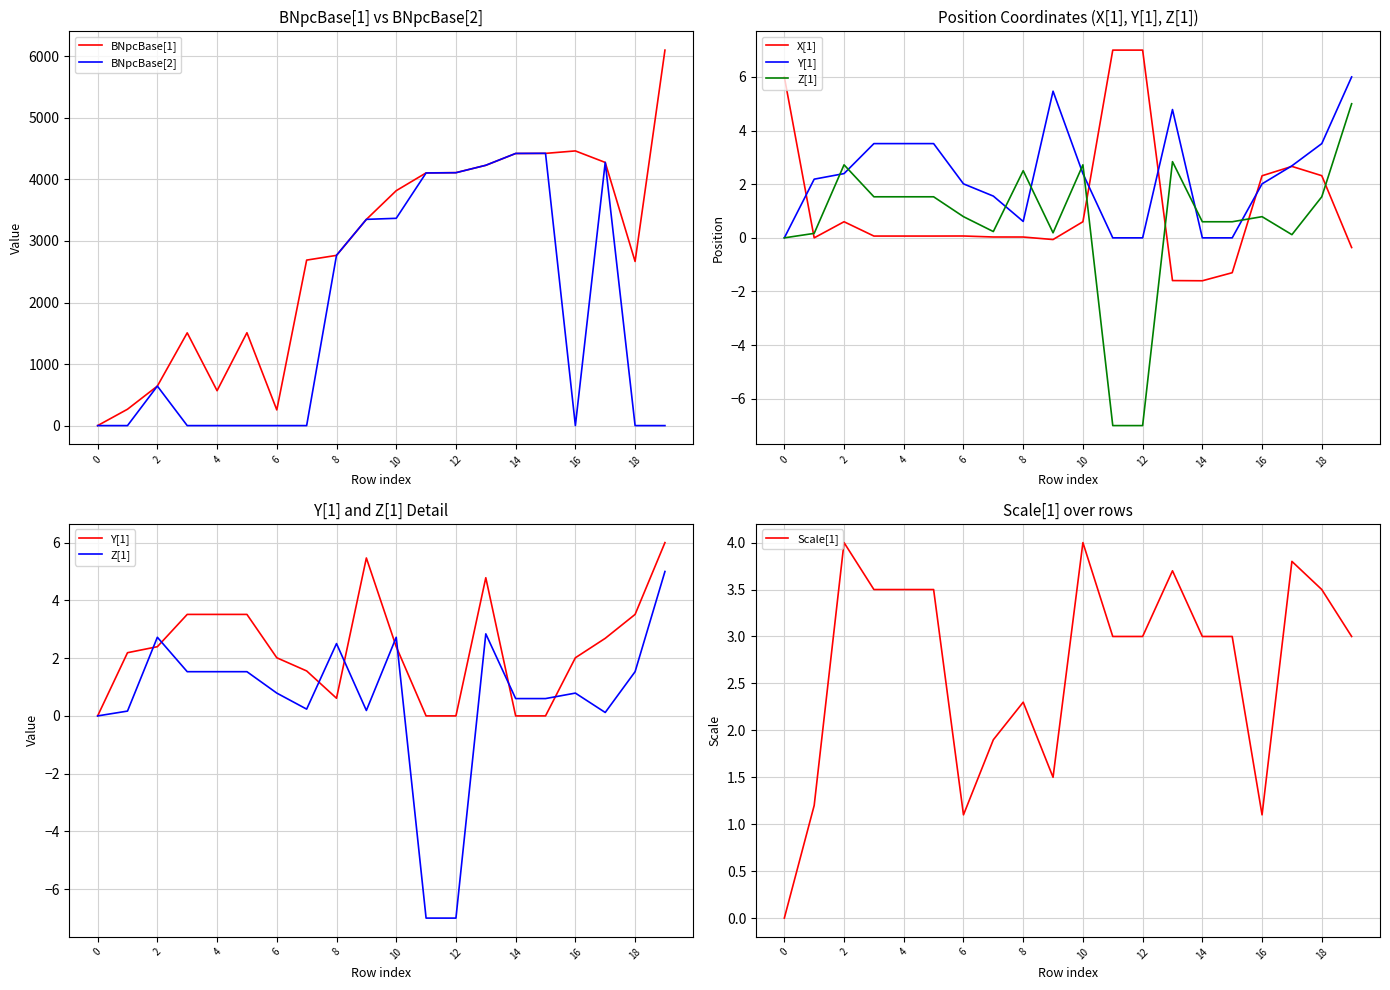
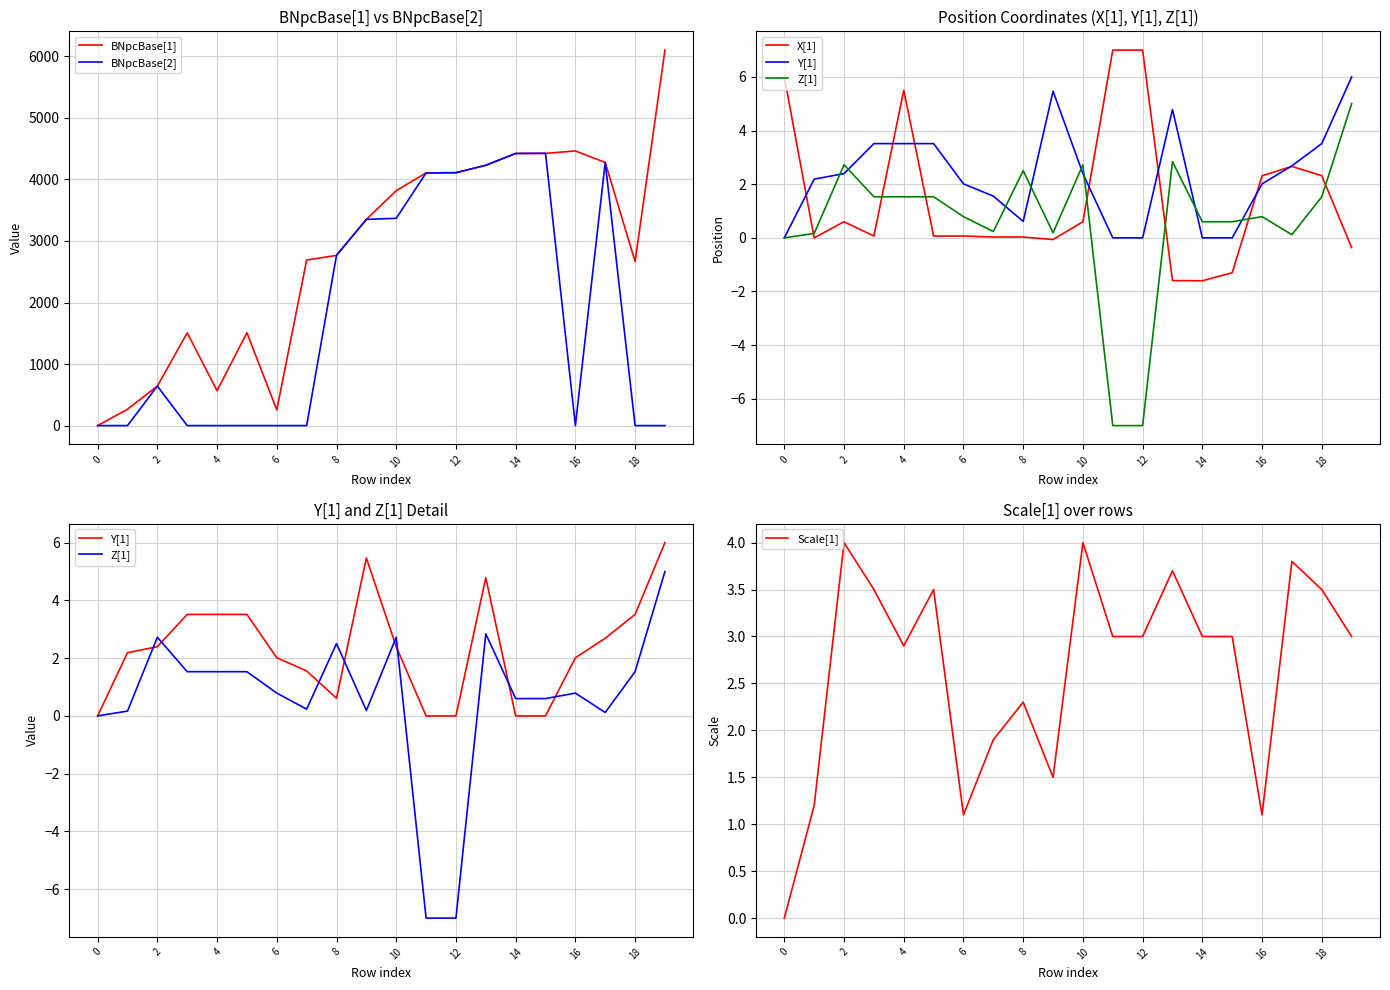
Position Coordinates (X[1], Y[1], Z[1]), X[1], 4: 0.1 -> 5.5
Scale[1] over rows, 4: 3.5 -> 2.9
